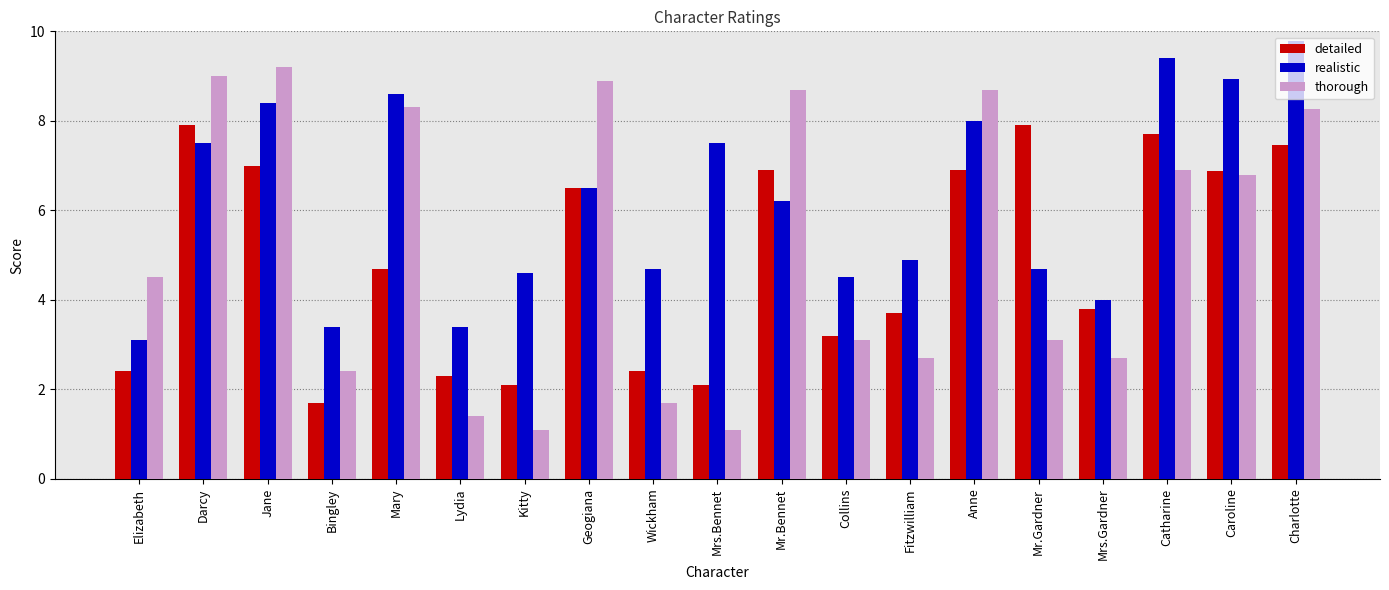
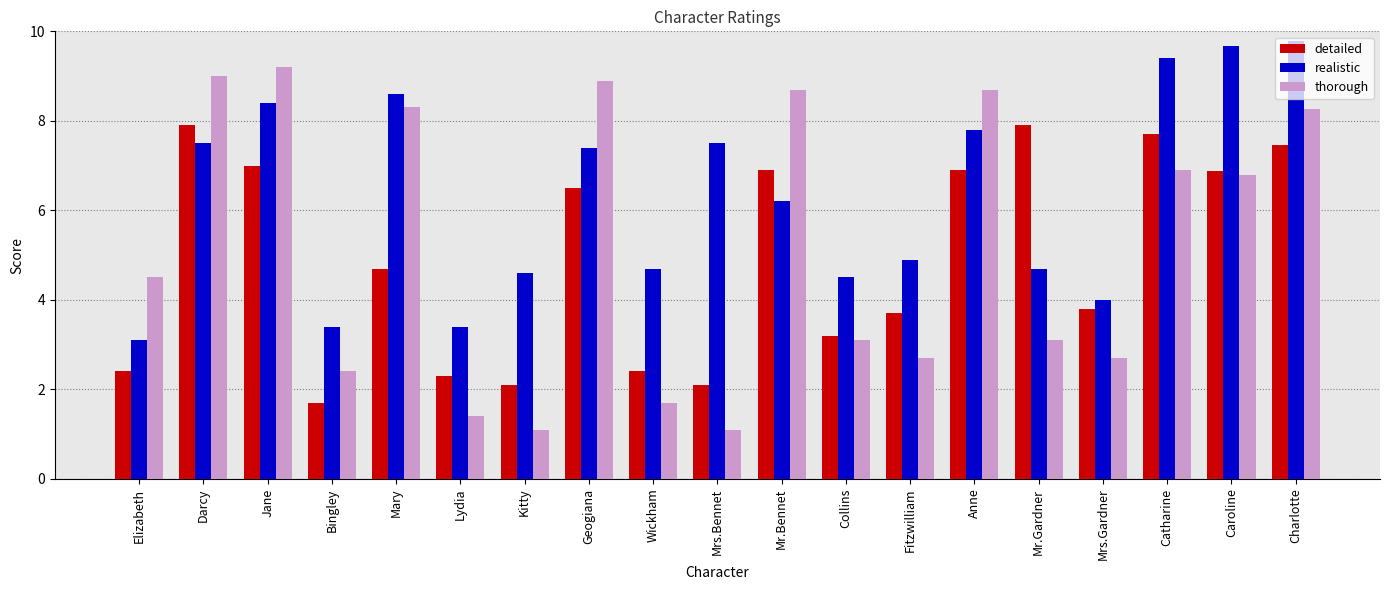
realistic, Geogiana: 6.5 -> 7.4
realistic, Anne: 8.0 -> 7.8
realistic, Caroline: 8.9 -> 9.7
